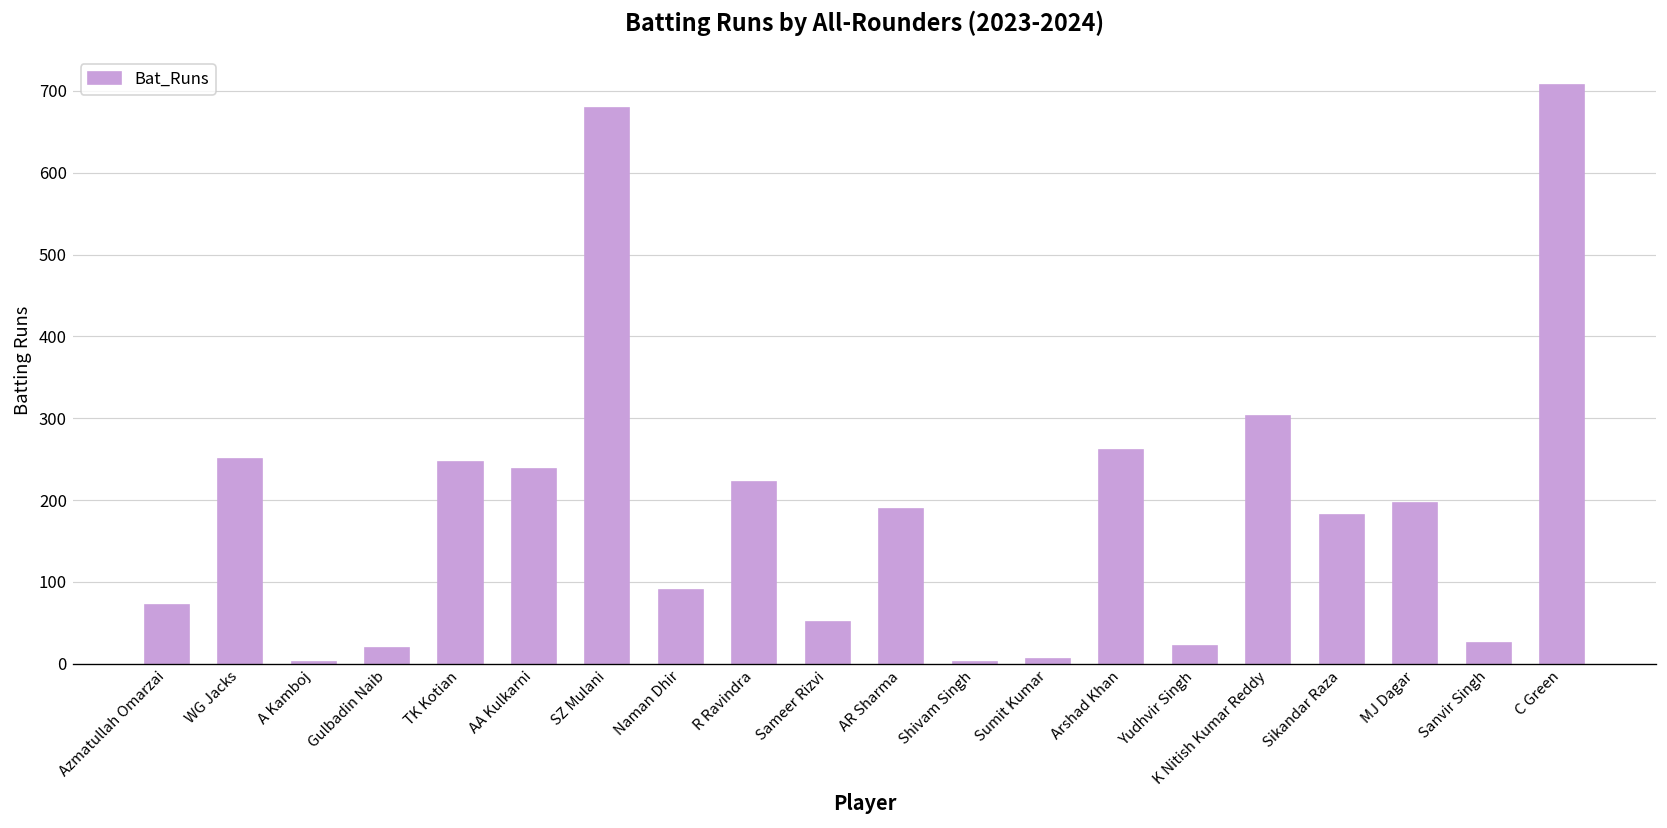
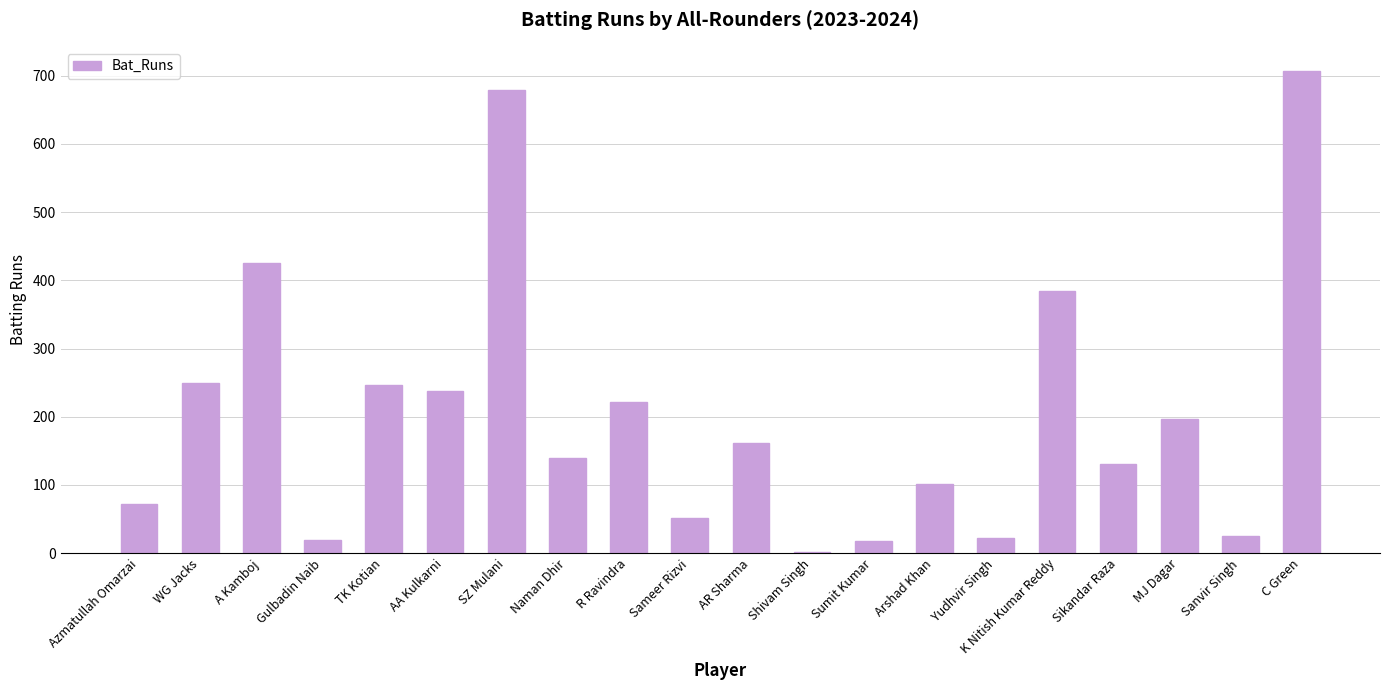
A Kamboj: 0 -> 430
Naman Dhir: 90 -> 140
AR Sharma: 190 -> 160
Sumit Kumar: 10 -> 20
Arshad Khan: 260 -> 100
K Nitish Kumar Reddy: 300 -> 390
Sikandar Raza: 180 -> 130
